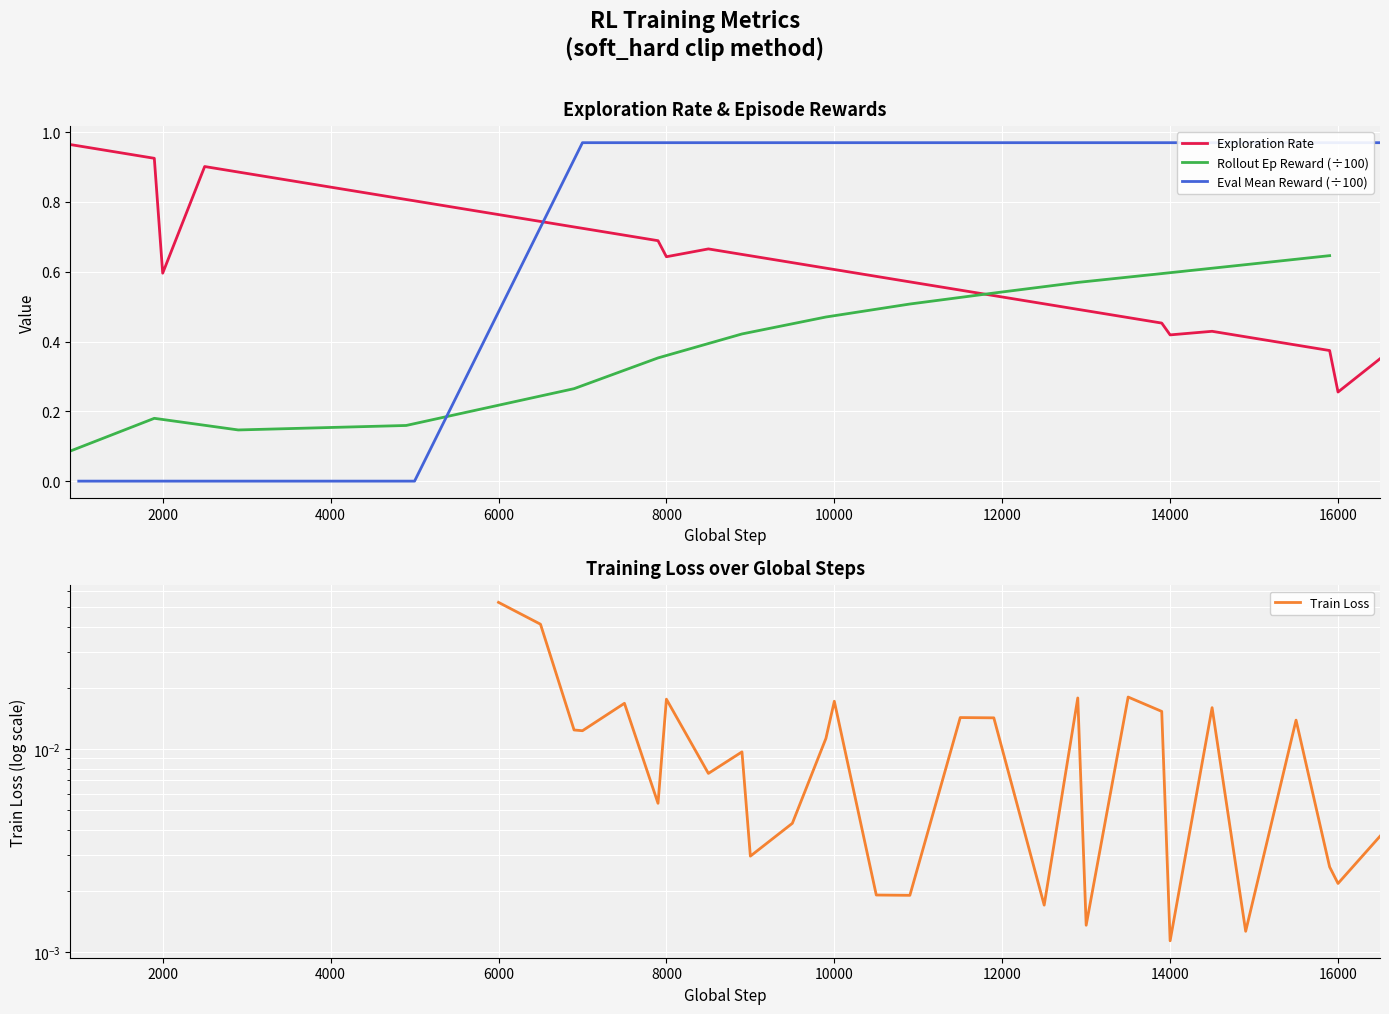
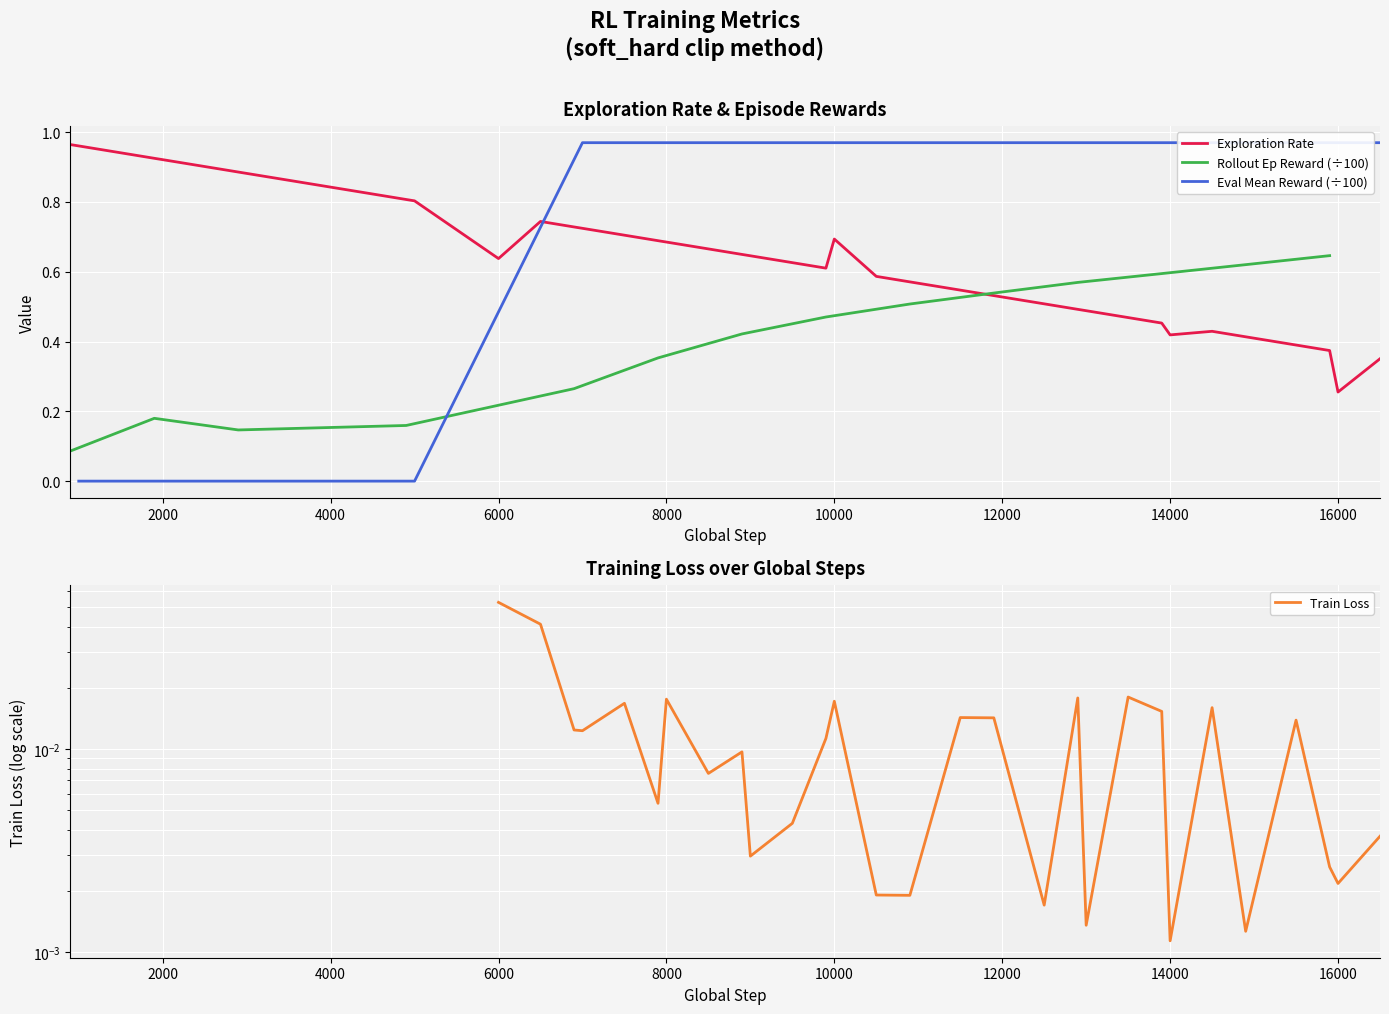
Exploration Rate & Episode Rewards, Exploration Rate, 2000: 0.60 -> 0.92
Exploration Rate & Episode Rewards, Exploration Rate, 6000: 0.76 -> 0.64
Exploration Rate & Episode Rewards, Exploration Rate, 8000: 0.64 -> 0.69
Exploration Rate & Episode Rewards, Exploration Rate, 10000: 0.61 -> 0.69
